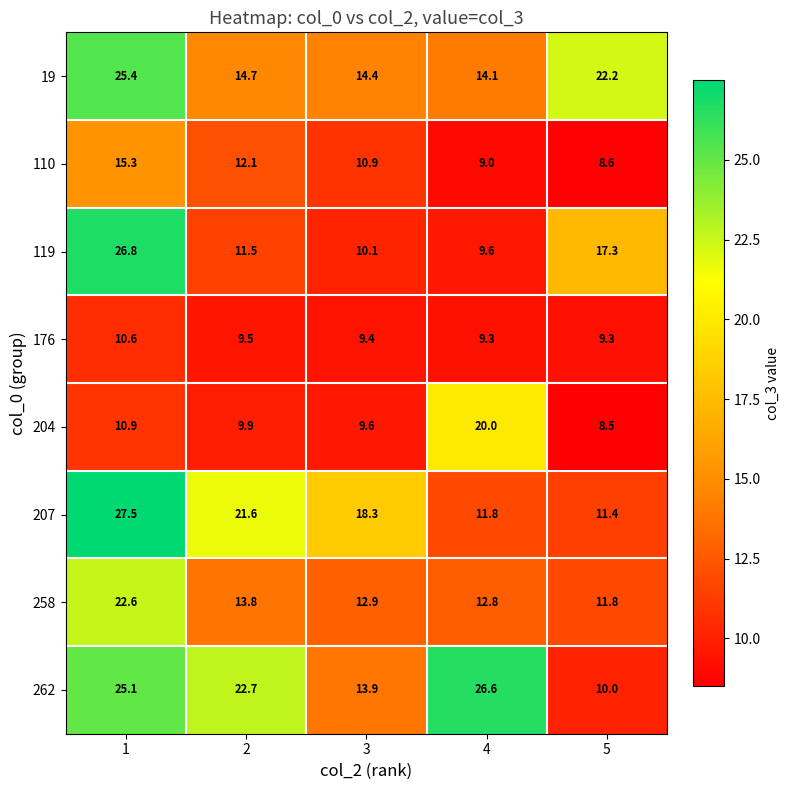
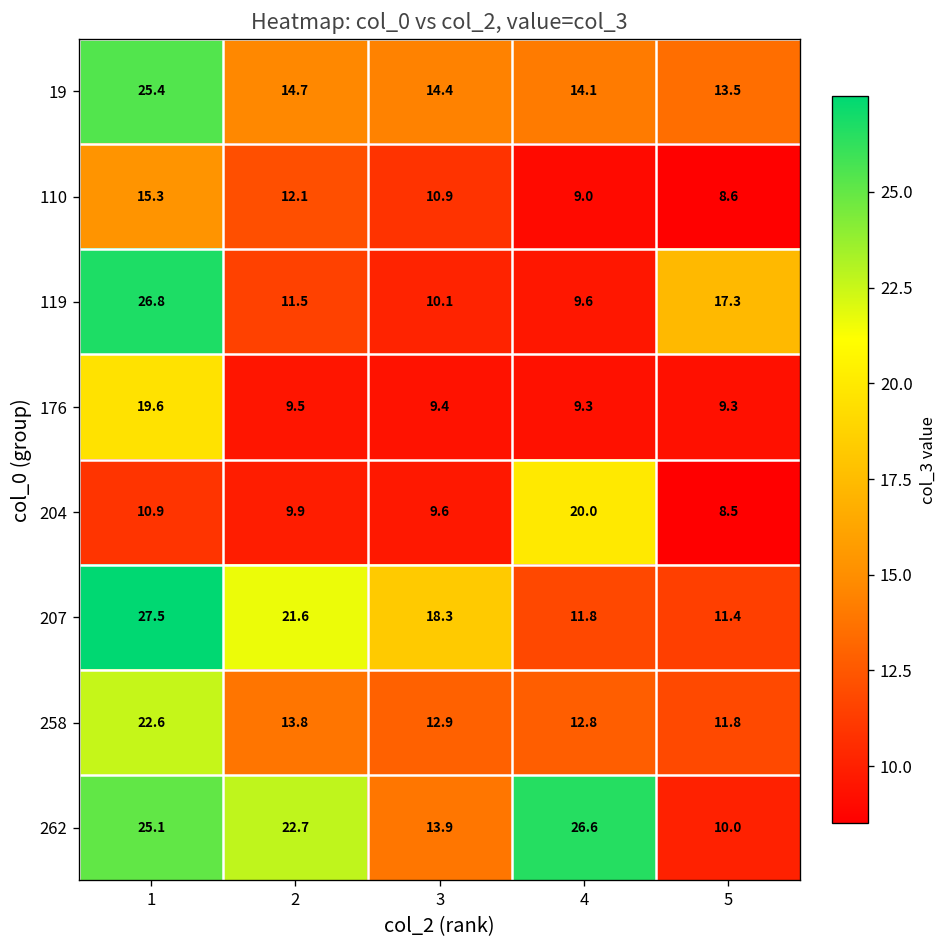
19, 5: 22.2 -> 13.5
176, 1: 10.6 -> 19.6
